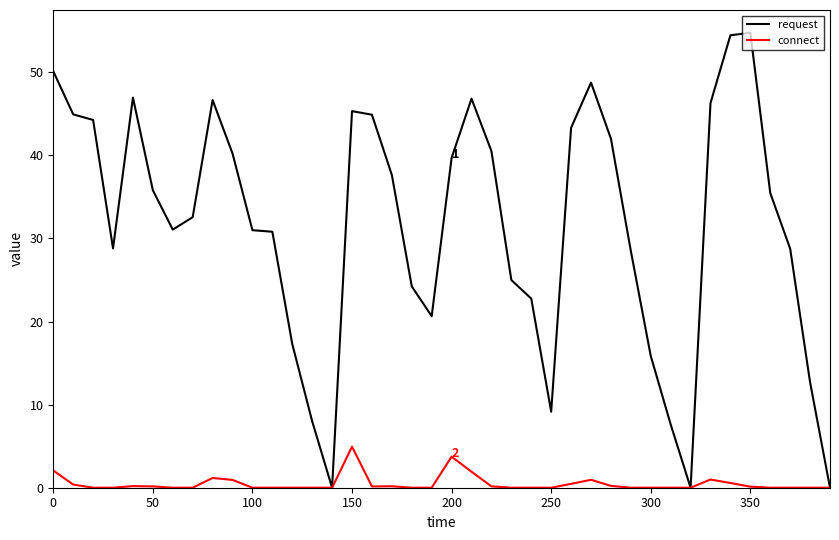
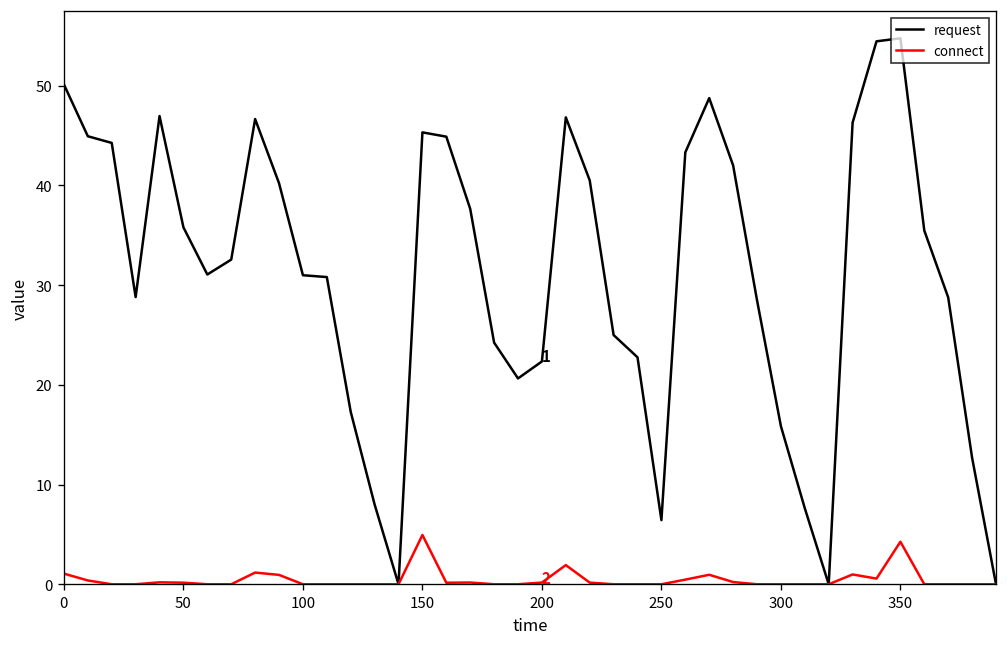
connect, 0: 2 -> 1
request, 200: 40 -> 22
connect, 200: 4 -> 0
request, 250: 9 -> 6
connect, 350: 0 -> 4
